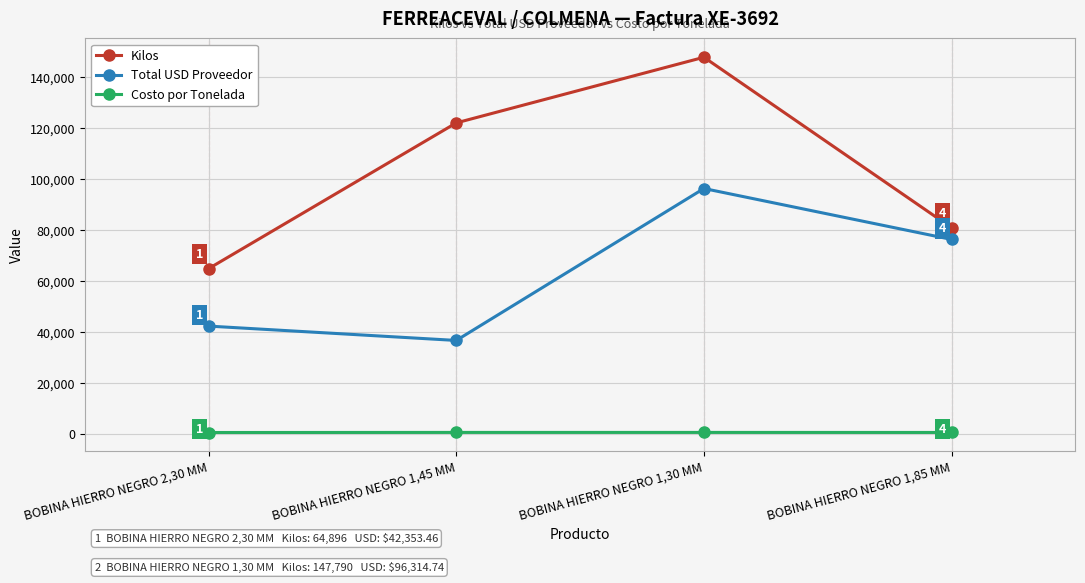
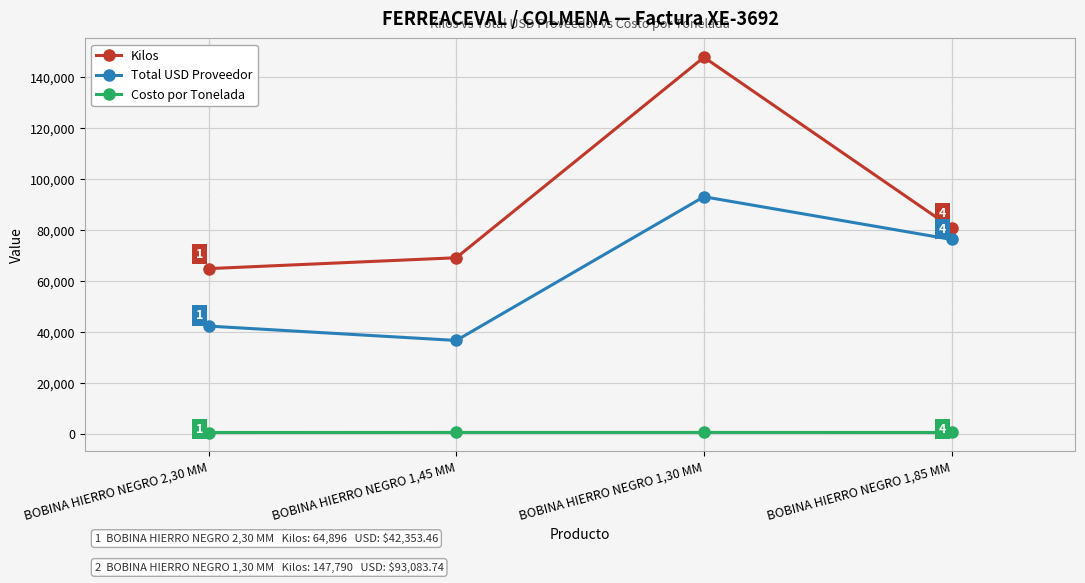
Kilos, BOBINA HIERRO NEGRO 1,45 MM: 122,000 -> 69,000
Total USD Proveedor, BOBINA HIERRO NEGRO 1,30 MM: $96,314.74 -> $93,083.74
